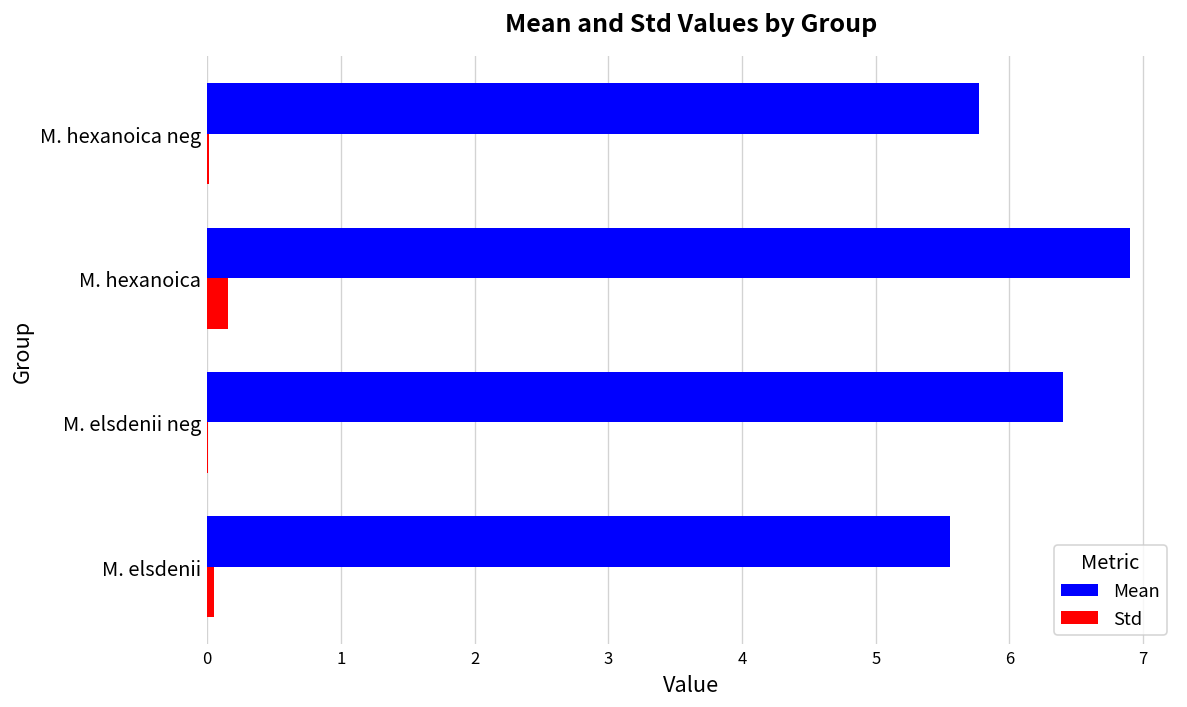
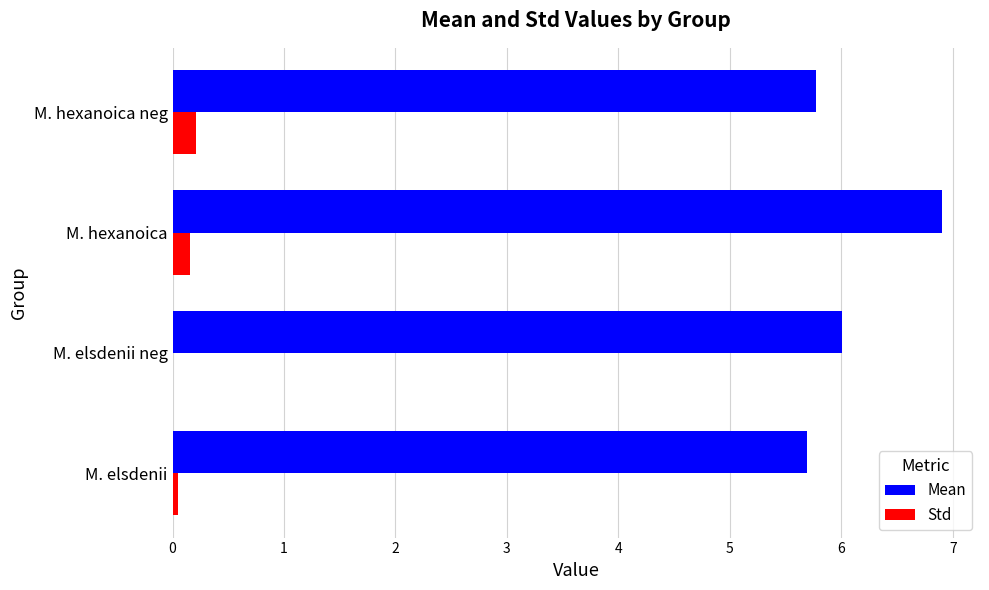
Std, M. hexanoica neg: 0.02 -> 0.21
Mean, M. elsdenii neg: 6.40 -> 6.01
Mean, M. elsdenii: 5.56 -> 5.70
